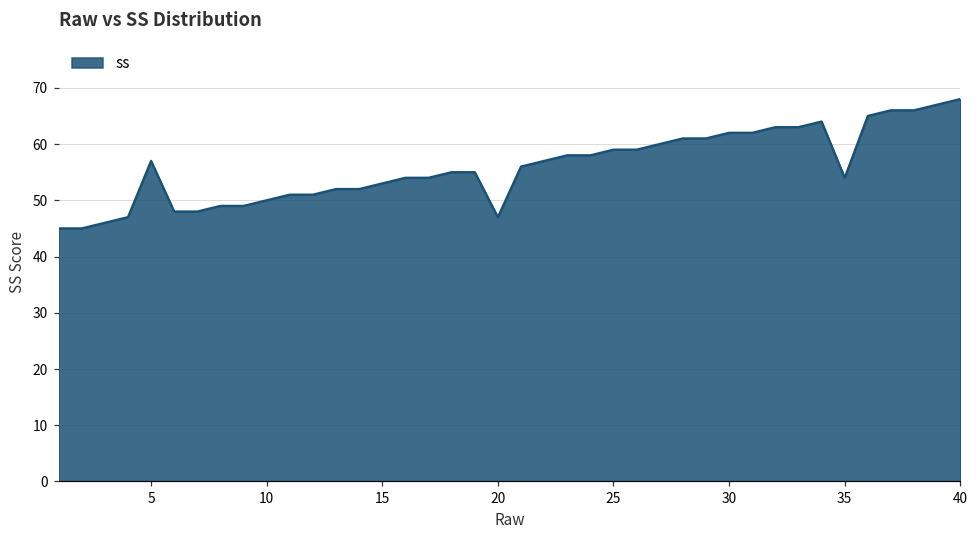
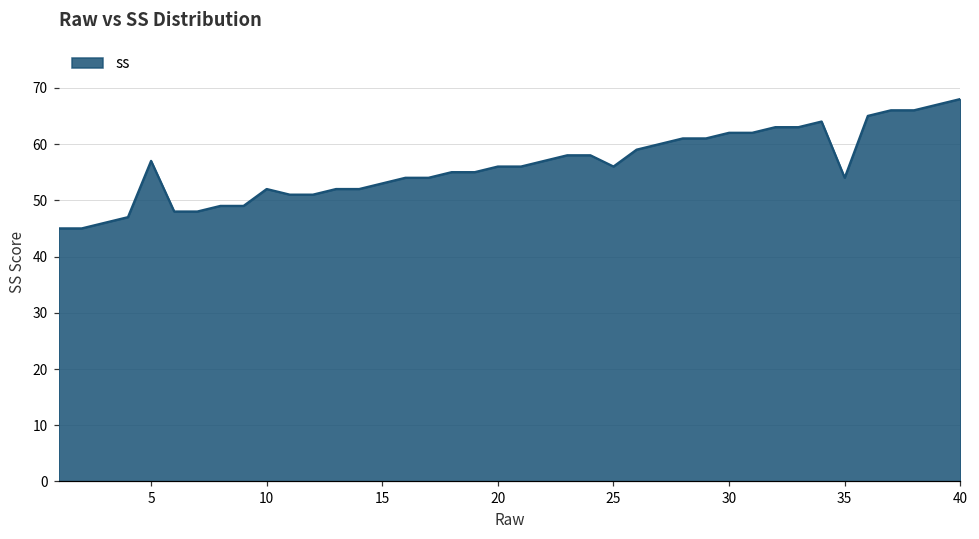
10: 50 -> 52
20: 47 -> 56
25: 59 -> 56
